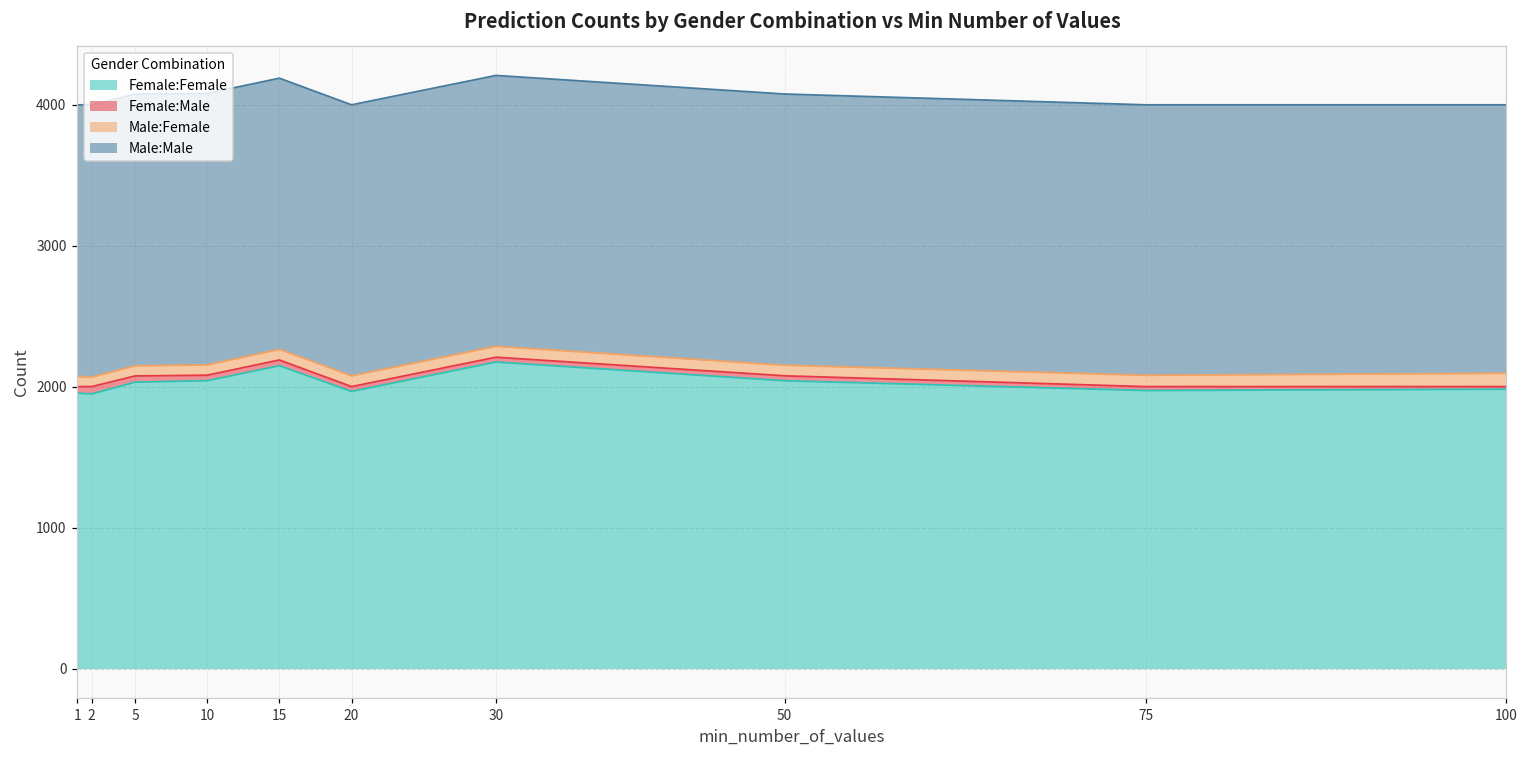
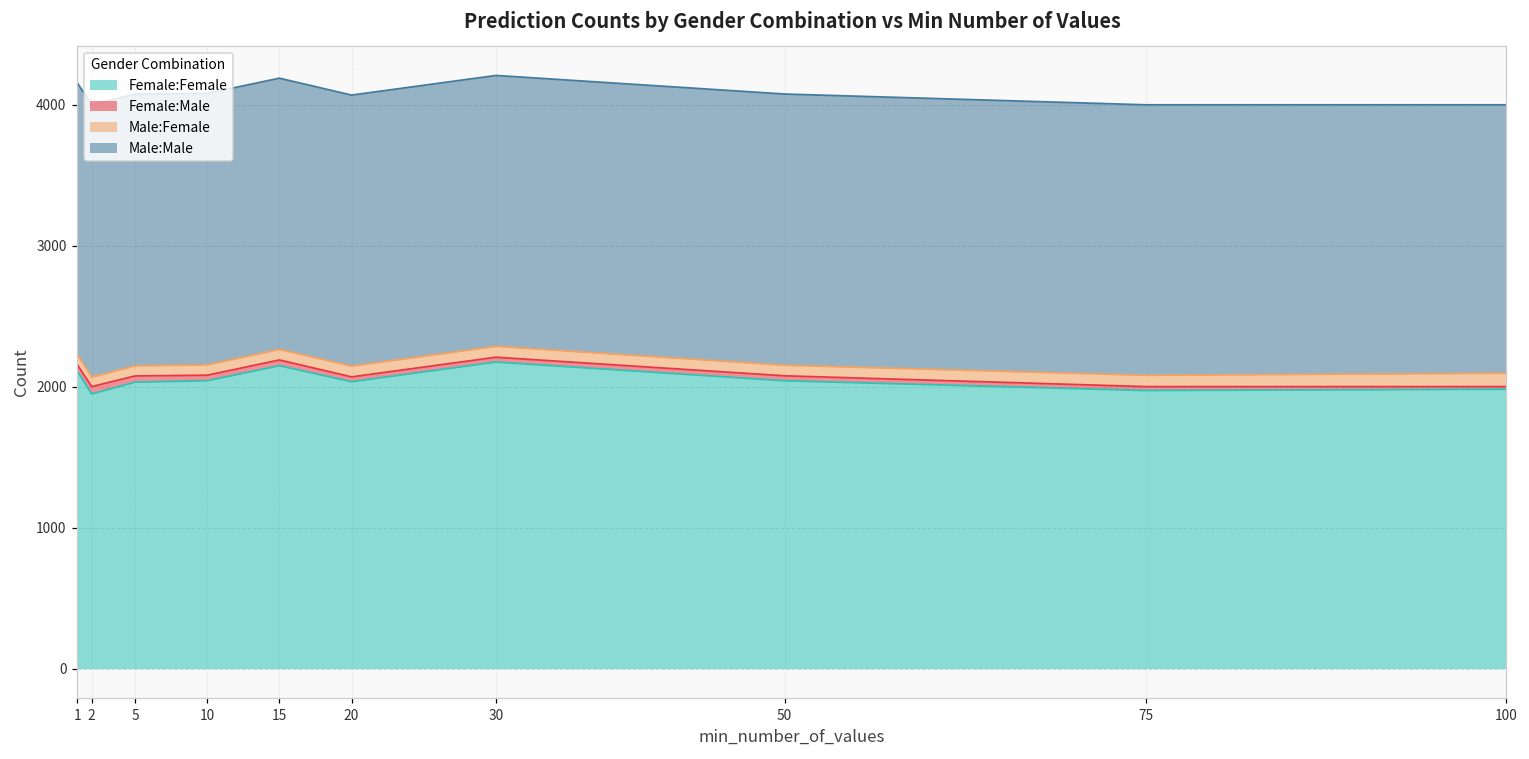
Female:Female, 1: 1960 -> 2110
Female:Female, 20: 1970 -> 2040
